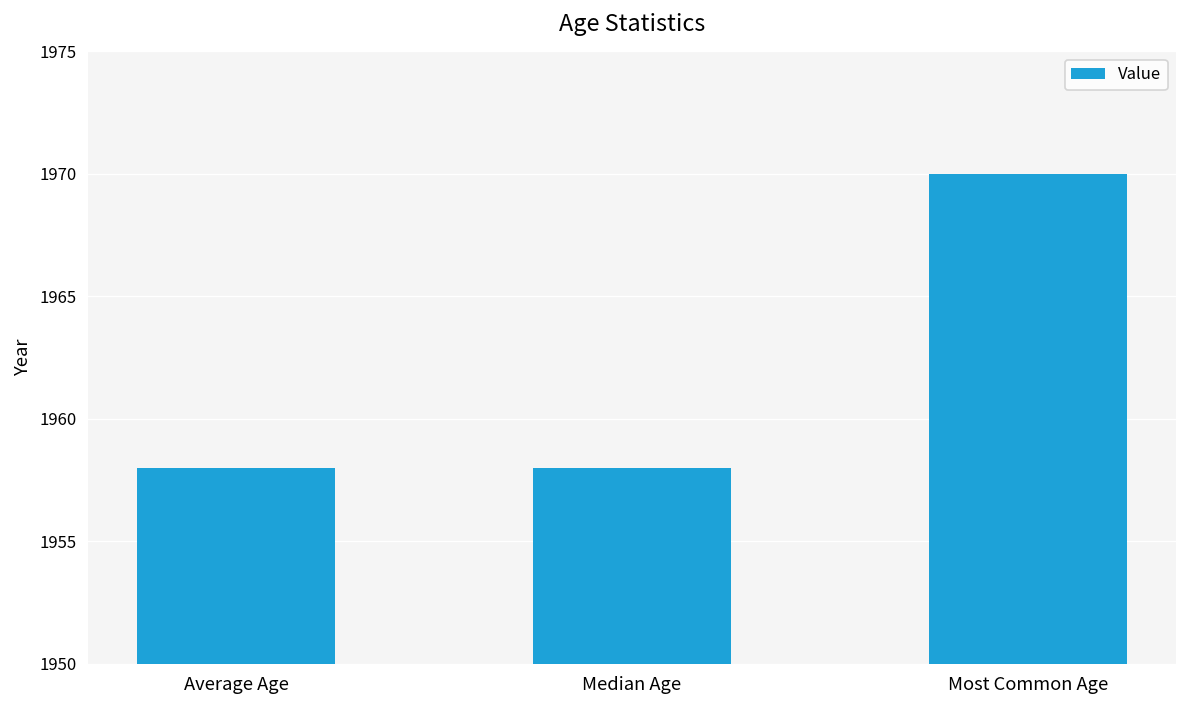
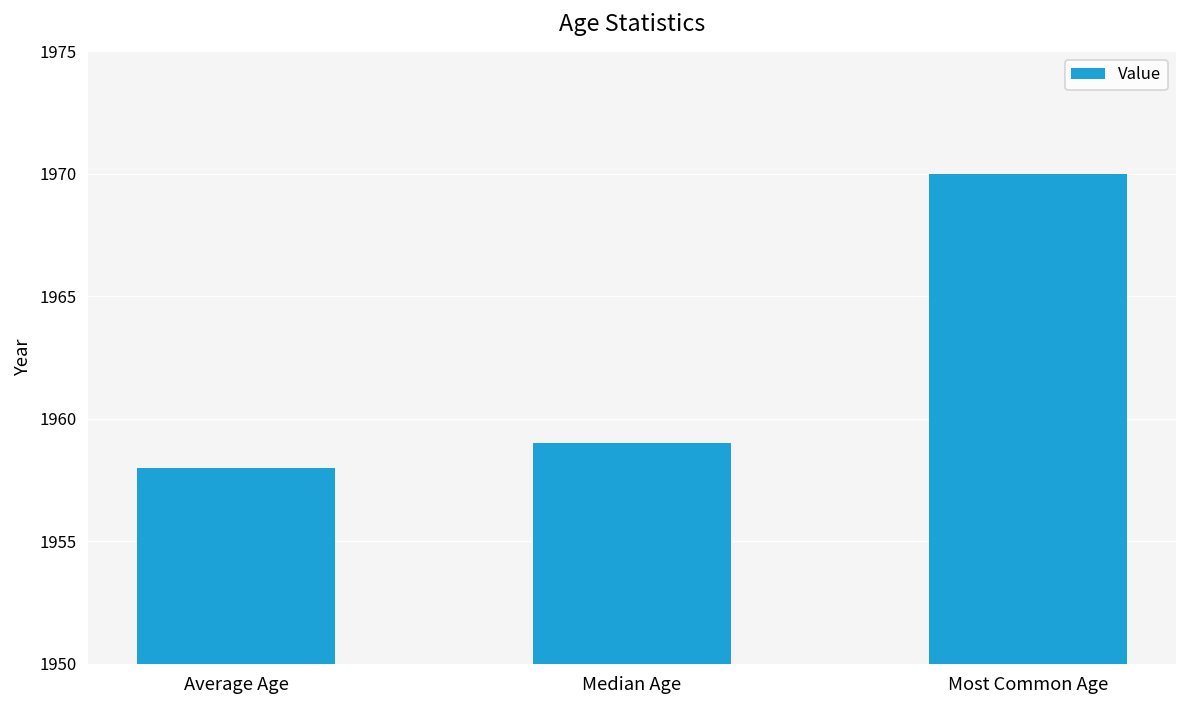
Median Age: 1958 -> 1959
